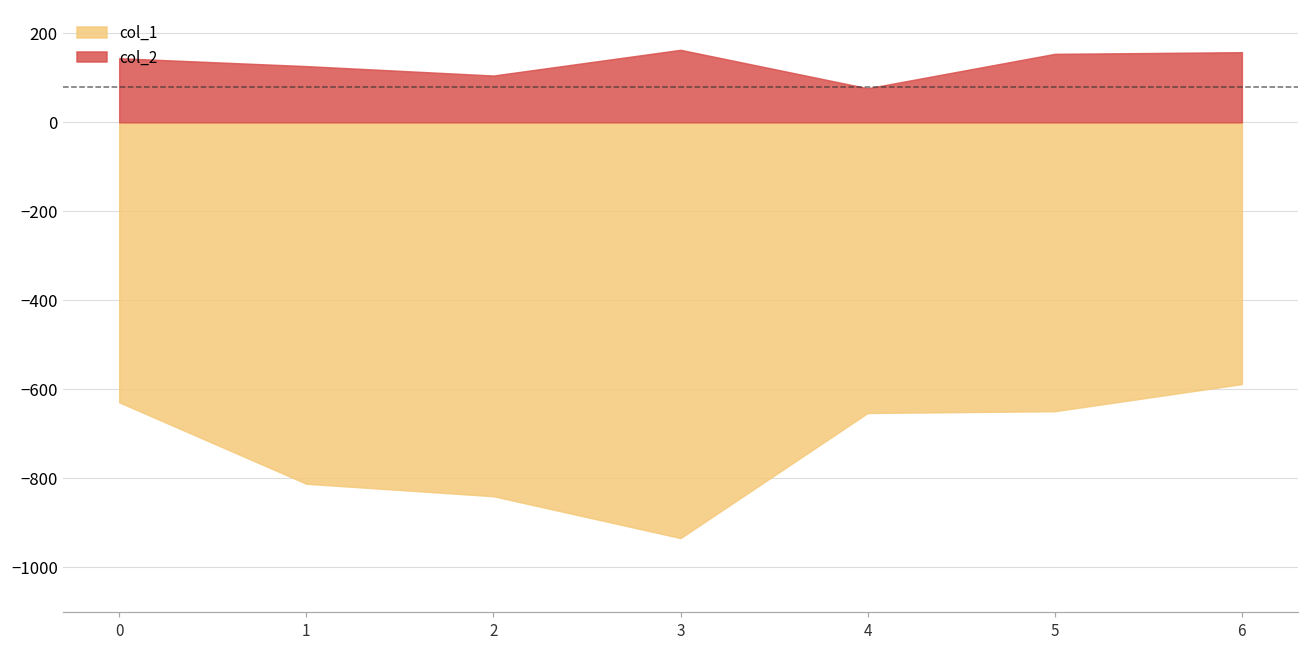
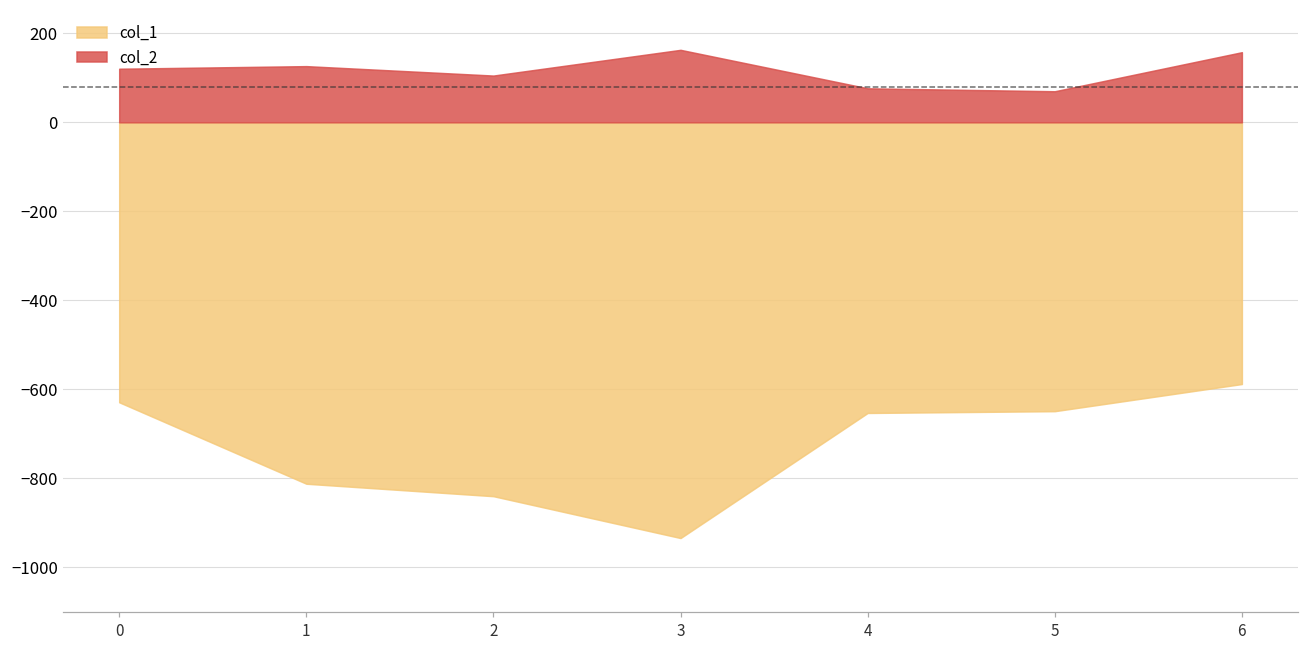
col_2, 0: 140 -> 120
col_2, 5: 150 -> 70
